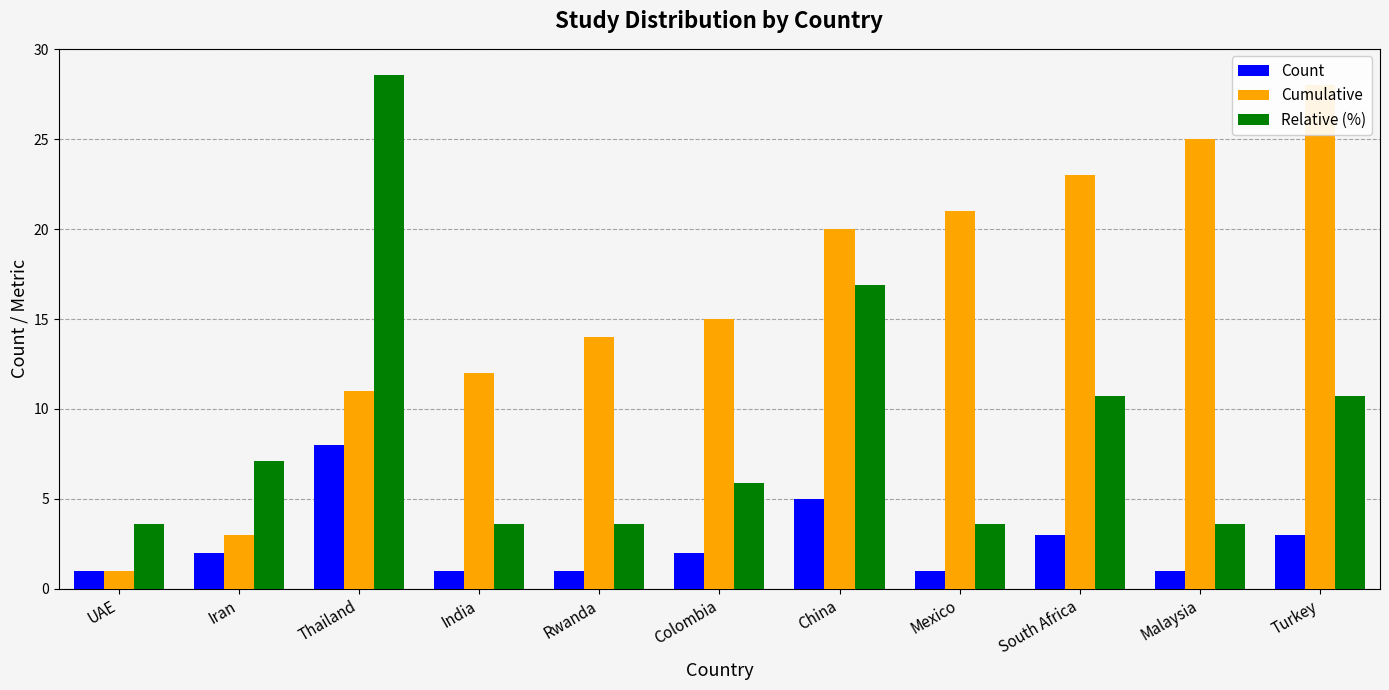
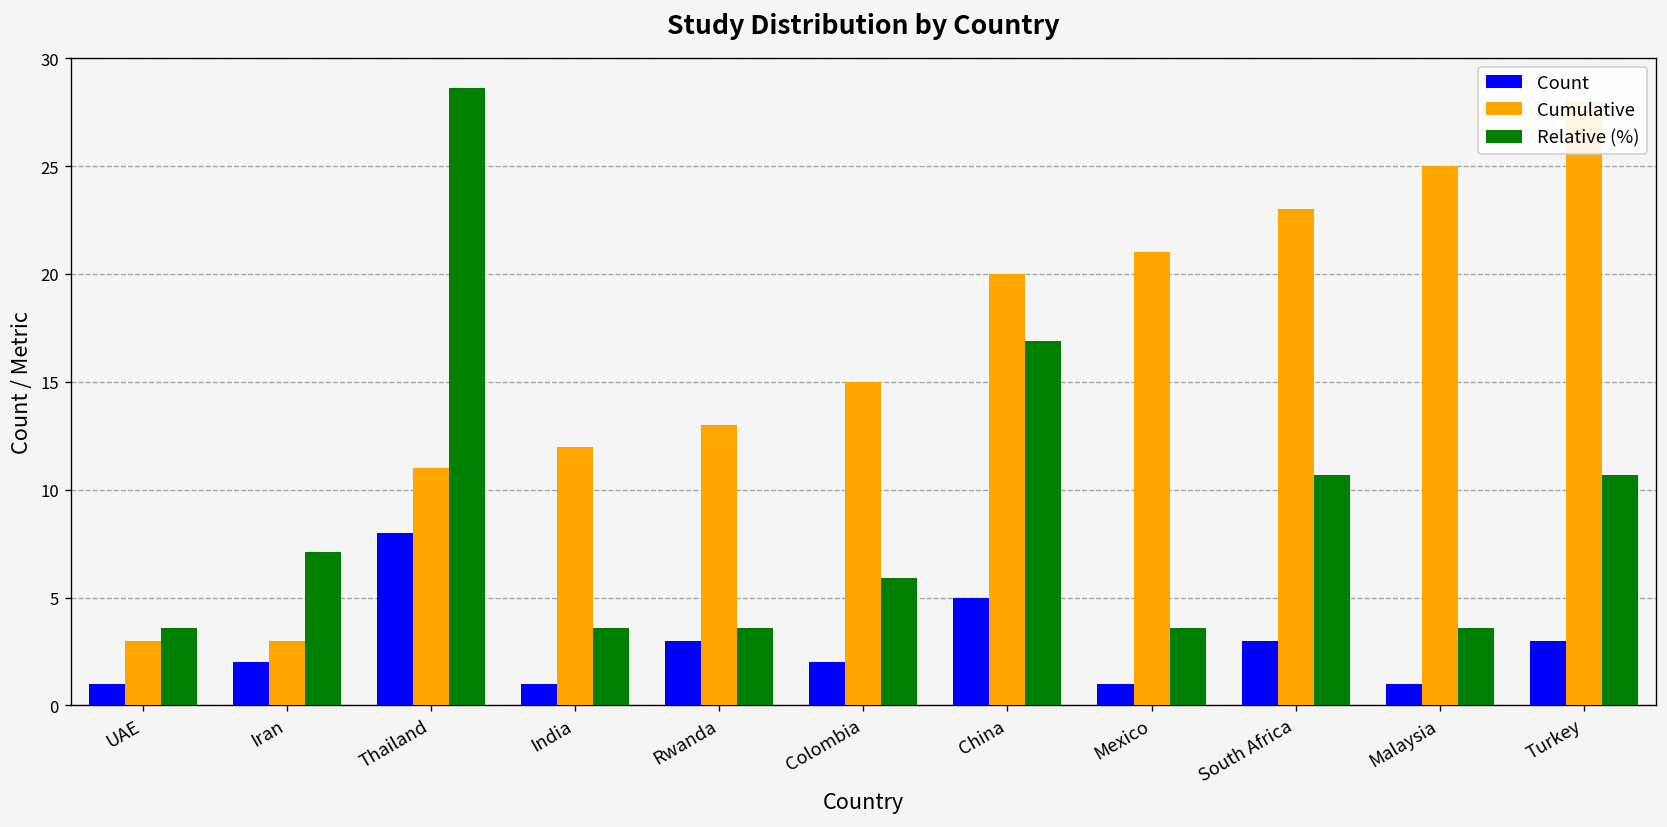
Cumulative, UAE: 1 -> 3
Count, Rwanda: 1 -> 3
Cumulative, Rwanda: 14 -> 13
